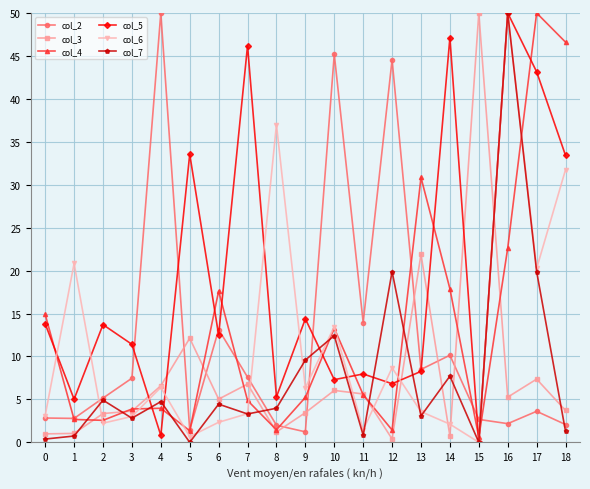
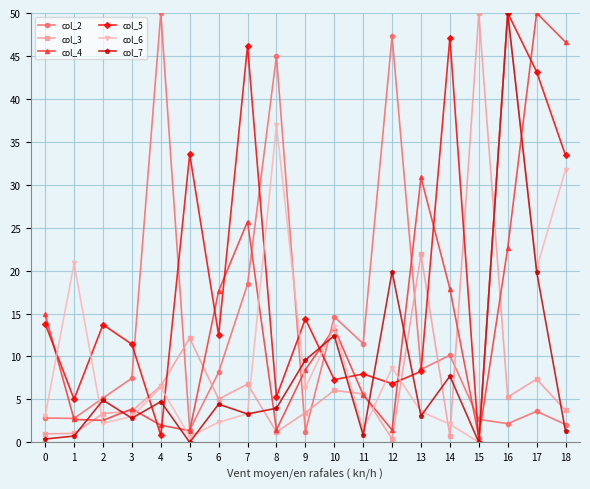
col_4, 4: 4 -> 2
col_2, 6: 13 -> 8
col_2, 7: 8 -> 18
col_4, 7: 5 -> 26
col_2, 8: 2 -> 45
col_4, 9: 5 -> 8
col_2, 10: 45 -> 15
col_2, 11: 14 -> 11
col_2, 12: 45 -> 47
